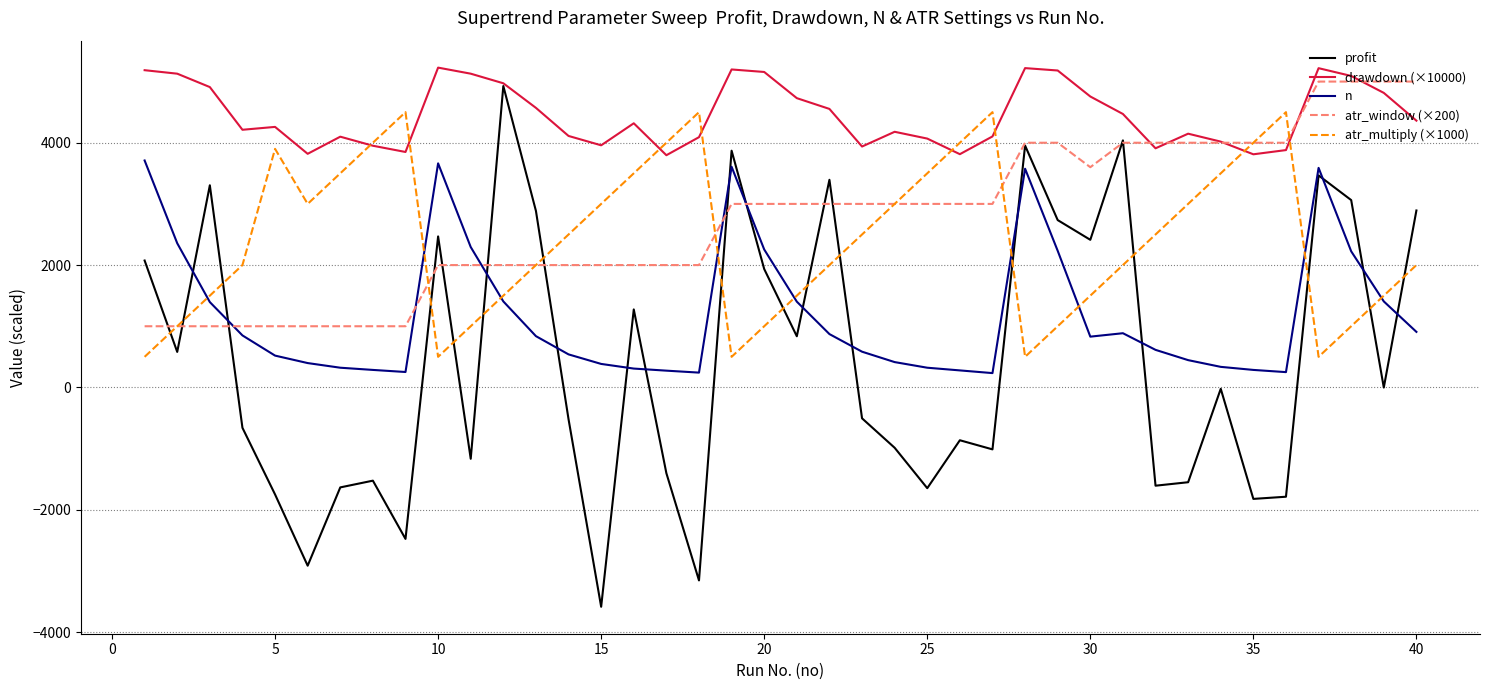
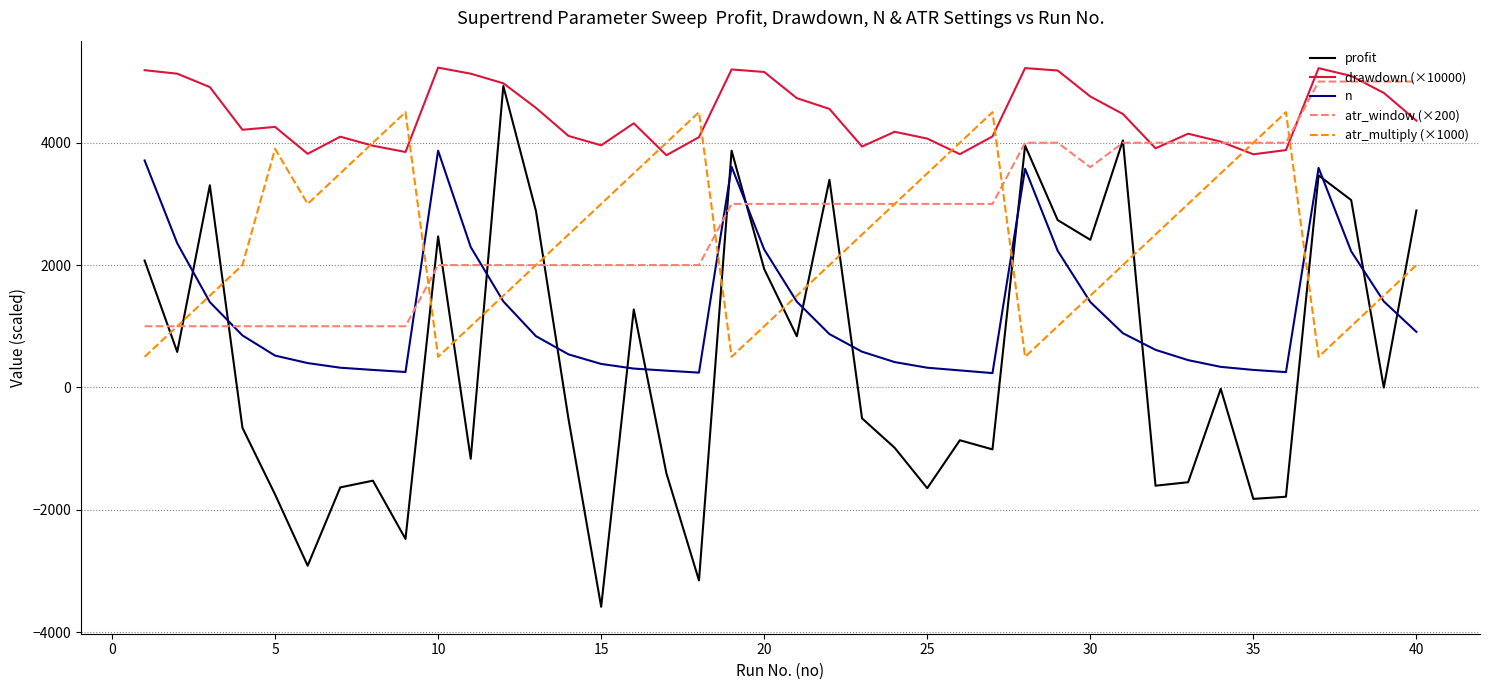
n, 10: 3700 -> 3900
n, 30: 800 -> 1400
